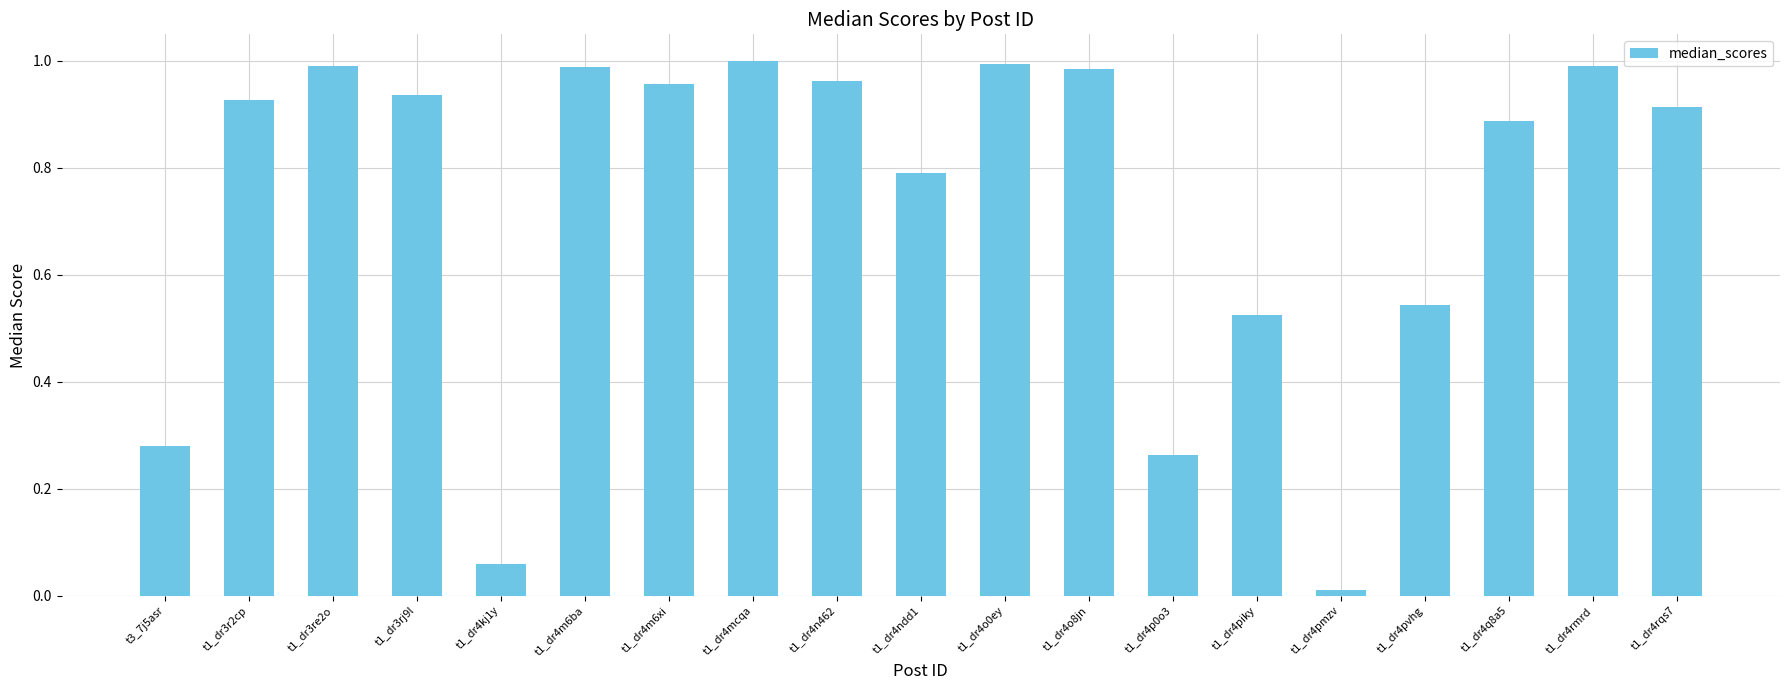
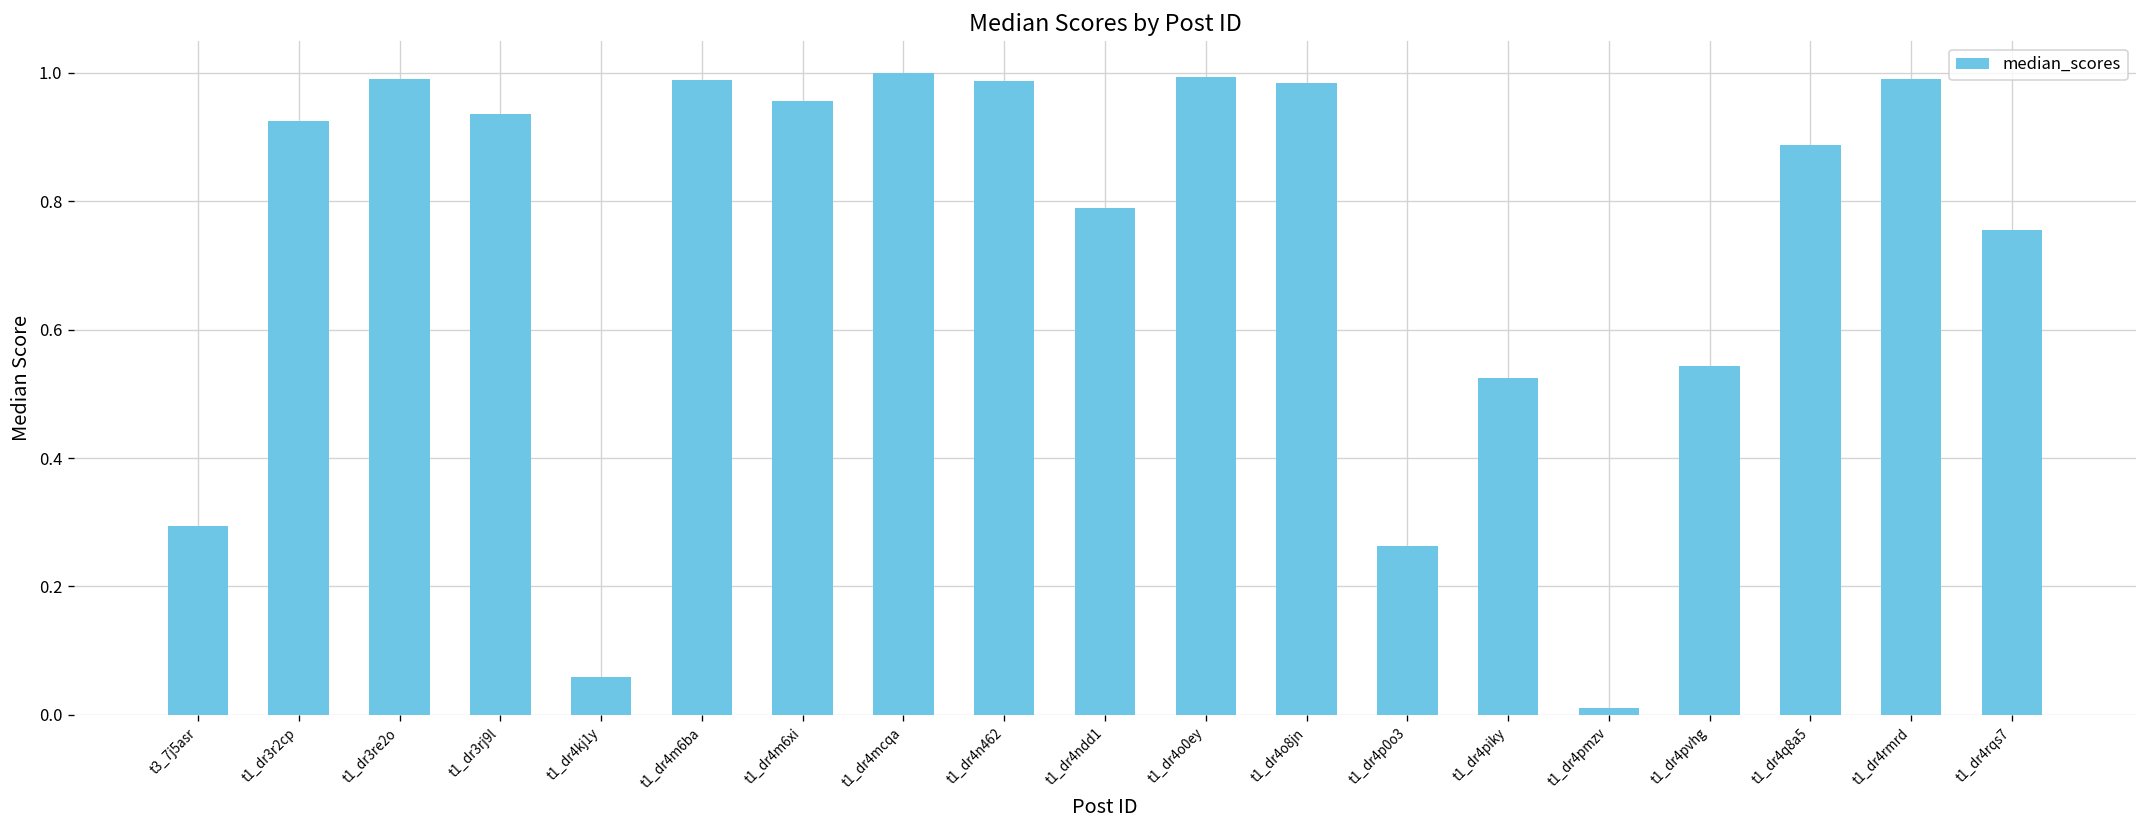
t3_7j5asr: 0.28 -> 0.29
t1_dr4n462: 0.96 -> 0.99
t1_dr4rqs7: 0.91 -> 0.76
